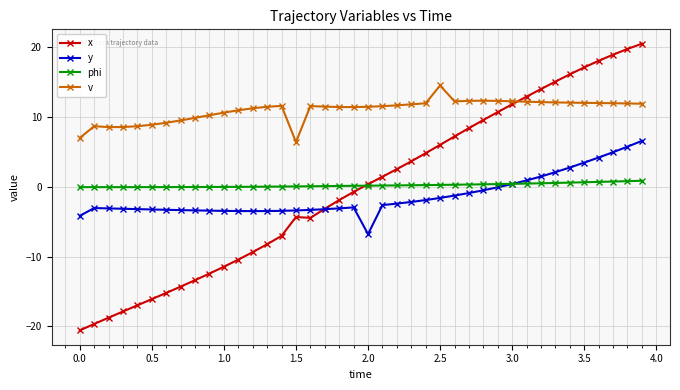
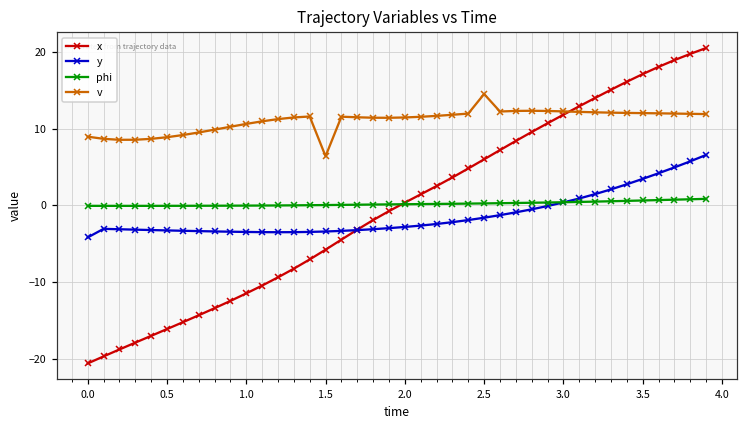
v, 0.0: 7 -> 9
x, 1.5: -4 -> -6
y, 2.0: -7 -> -3
